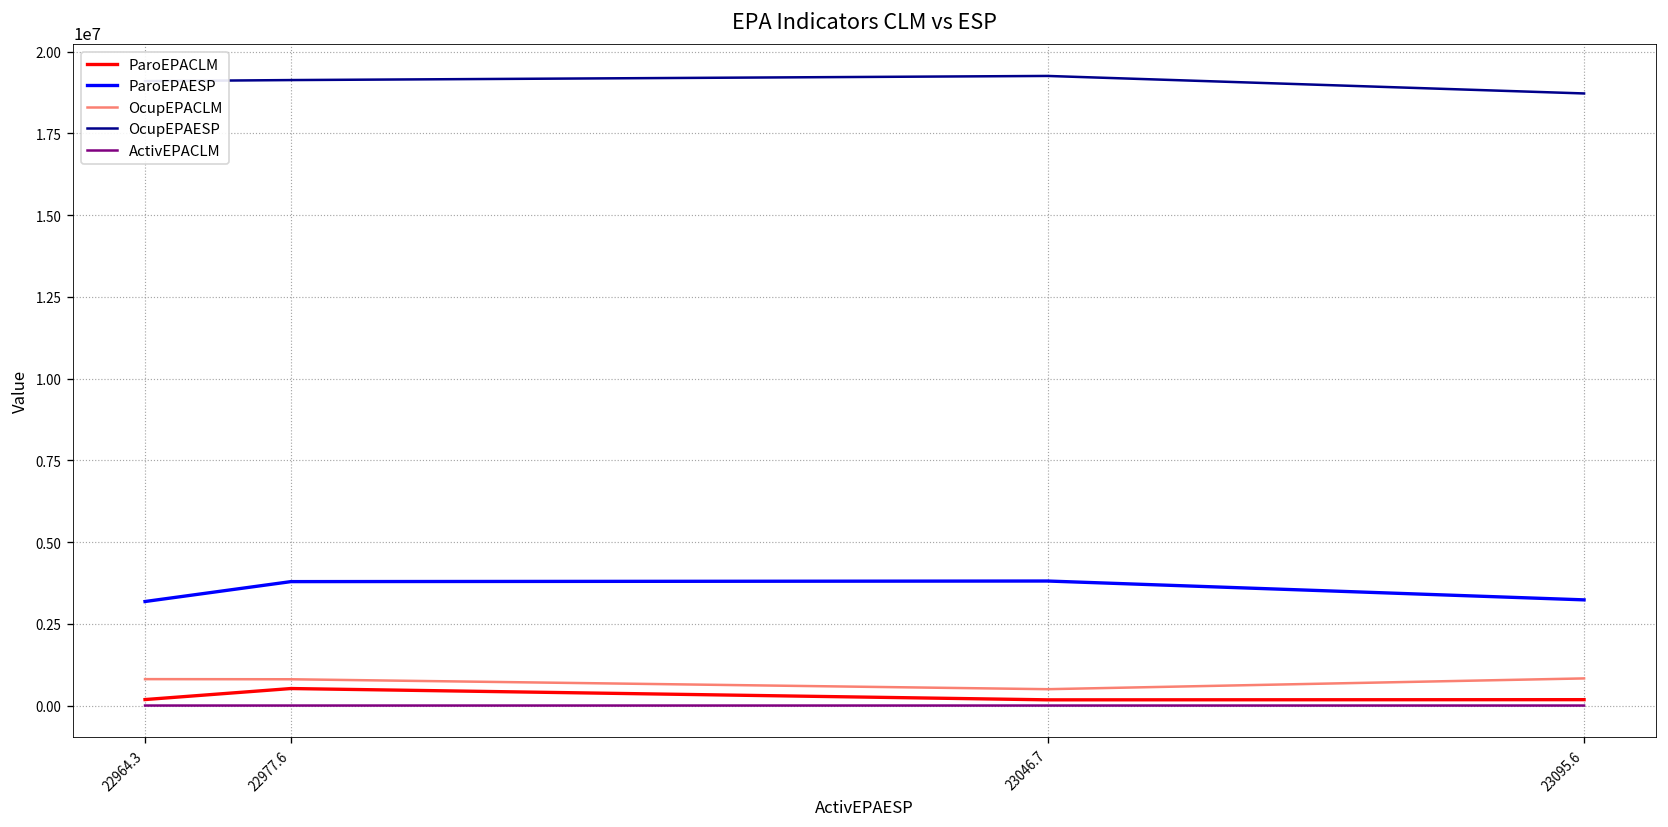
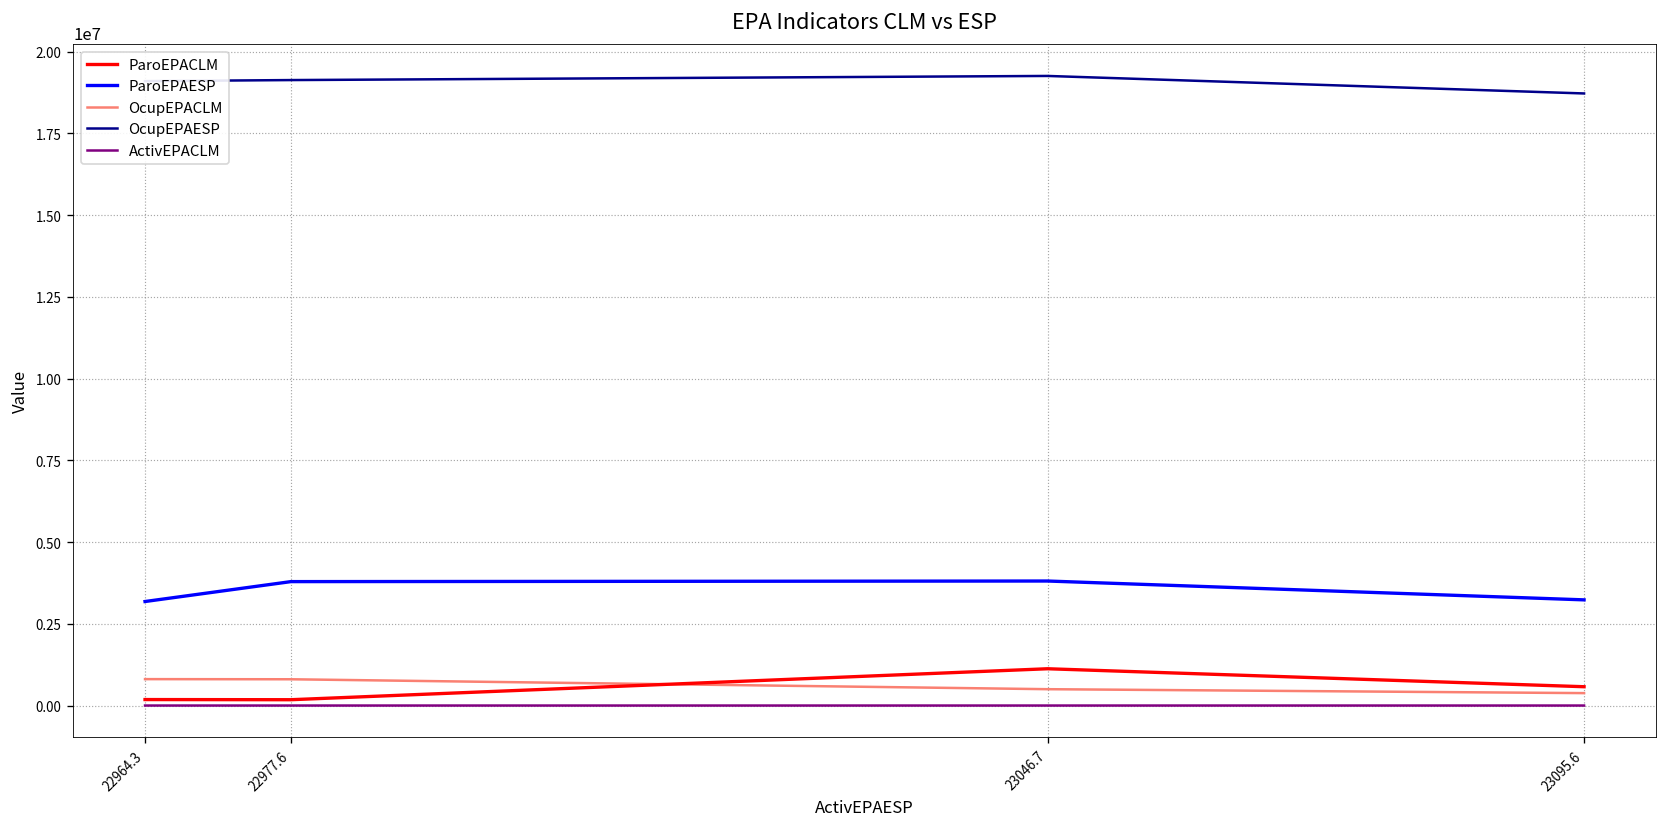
ParoEPACLM, 22977.6: 500000 -> 200000
ParoEPACLM, 23046.7: 200000 -> 1100000
ParoEPACLM, 23095.6: 200000 -> 600000
OcupEPACLM, 23095.6: 800000 -> 400000
